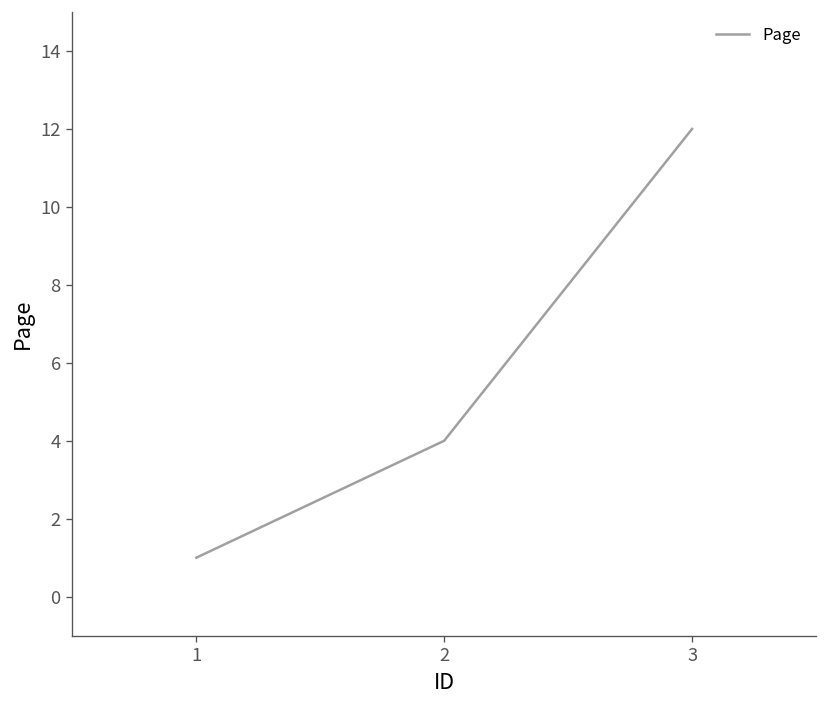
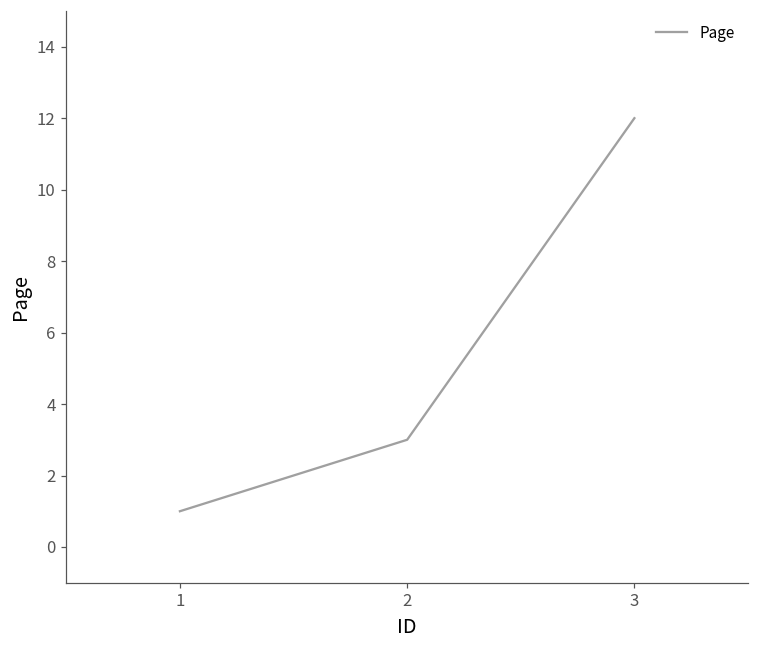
2: 4 -> 3
